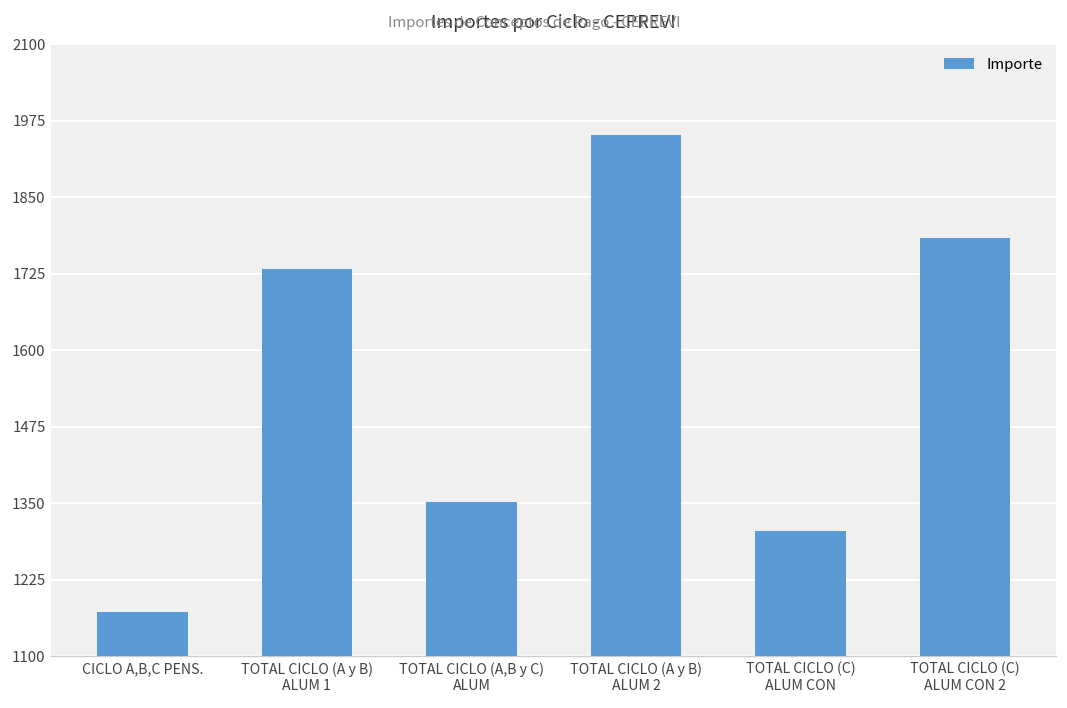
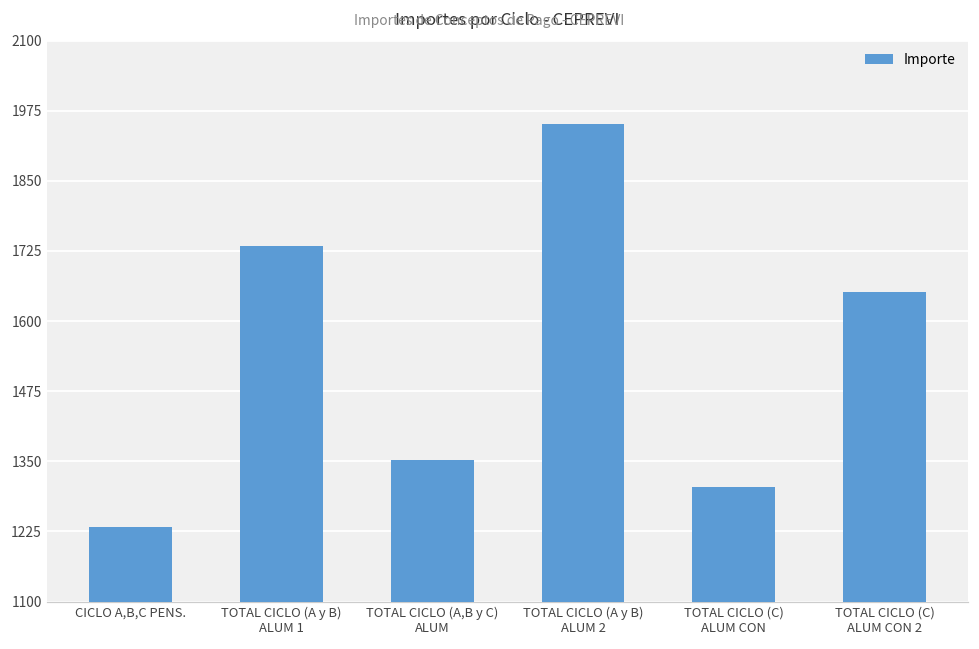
CICLO A,B,C PENS.: 1170 -> 1230
TOTAL CICLO (C) ALUM CON 2: 1780 -> 1650
